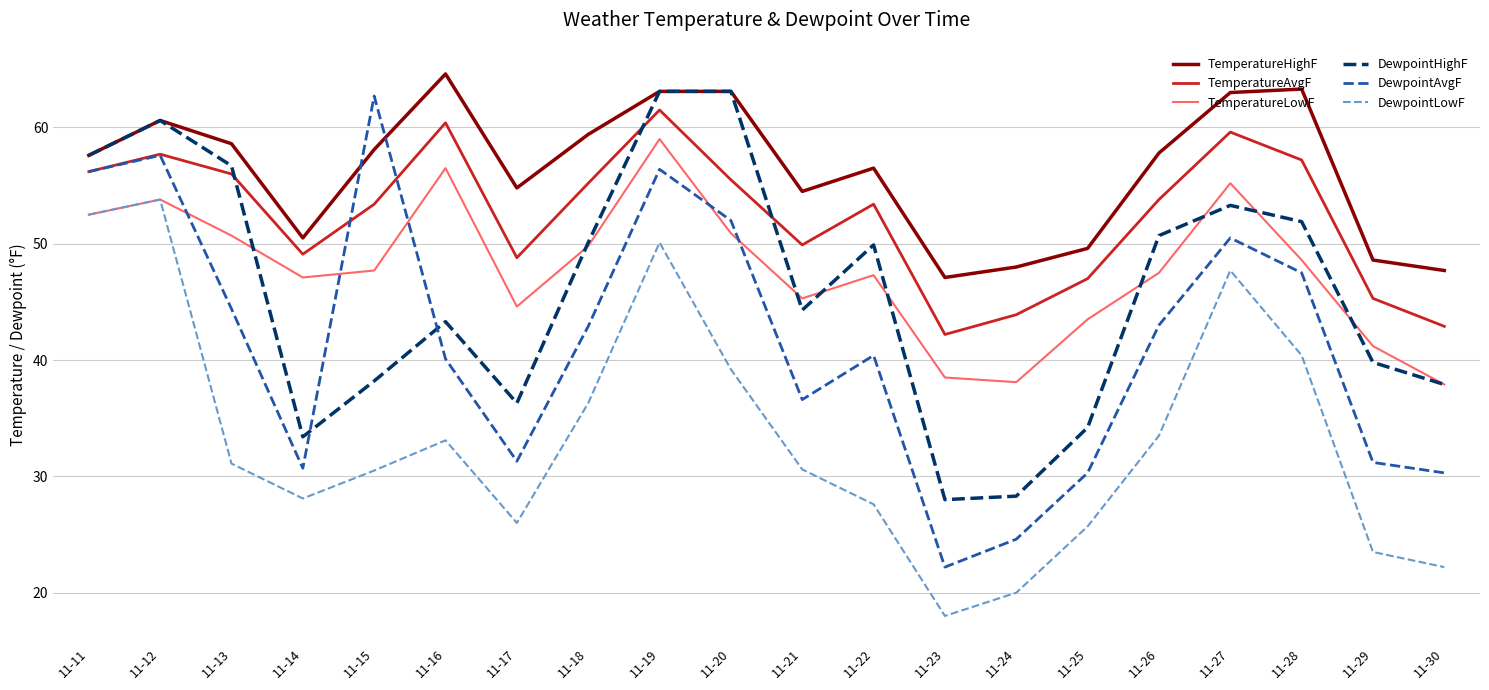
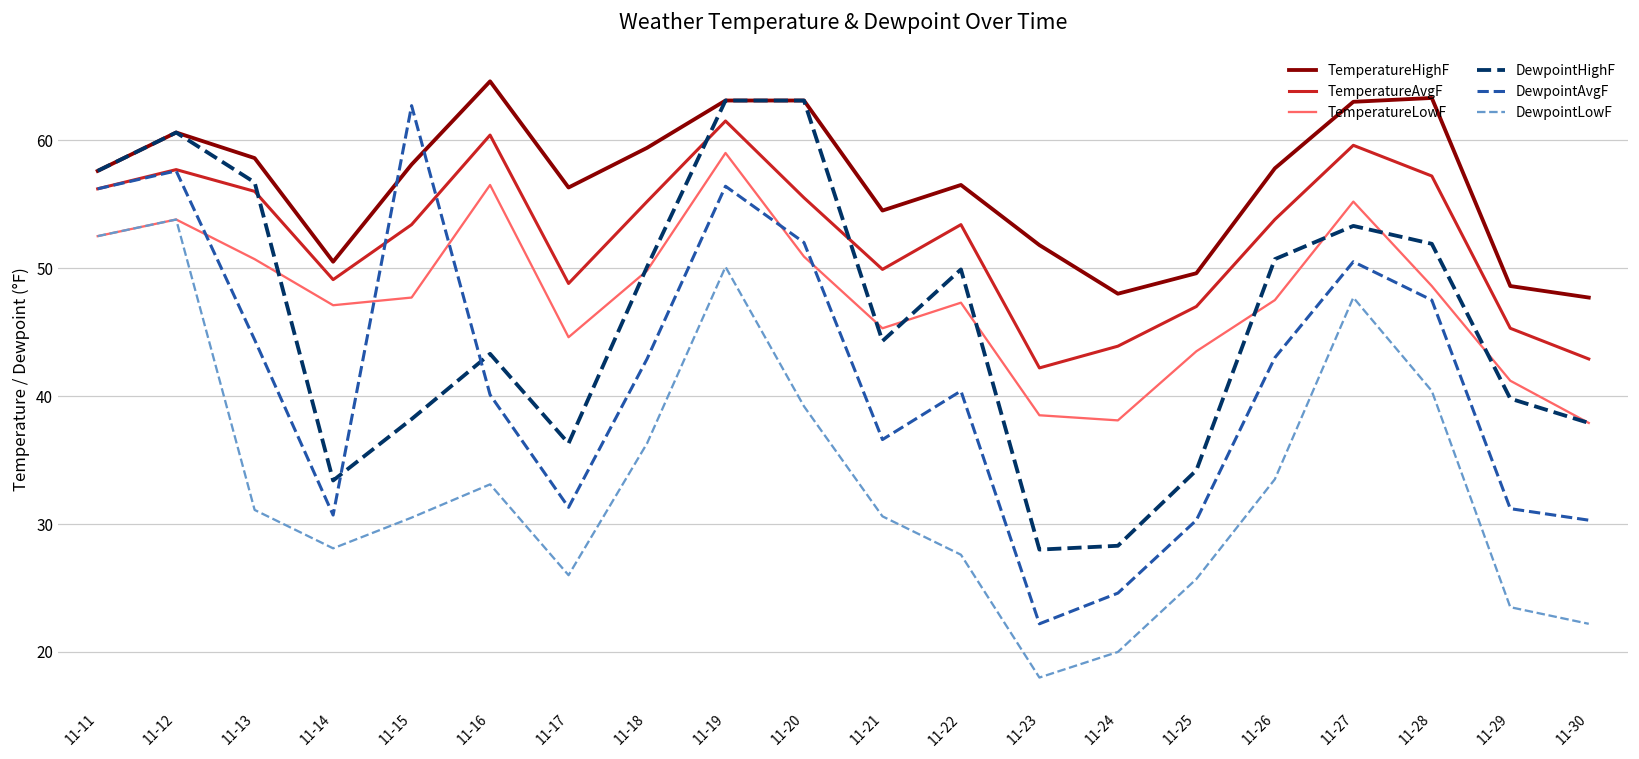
TemperatureHighF, 11-17: 54.8 -> 56.3
TemperatureHighF, 11-23: 47.1 -> 51.8
